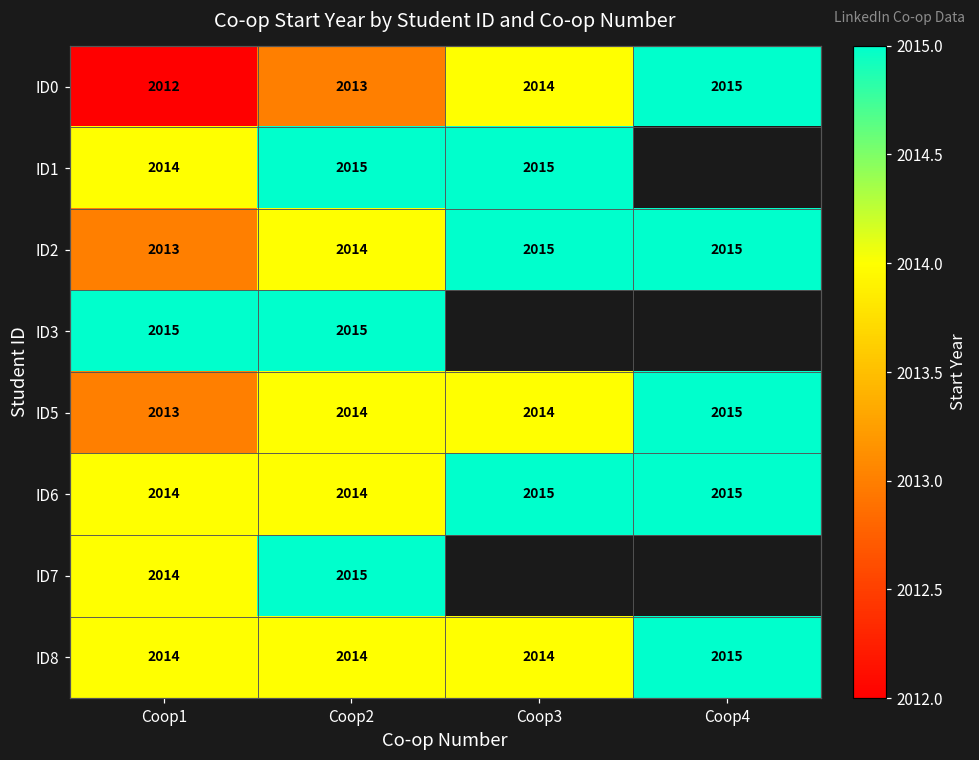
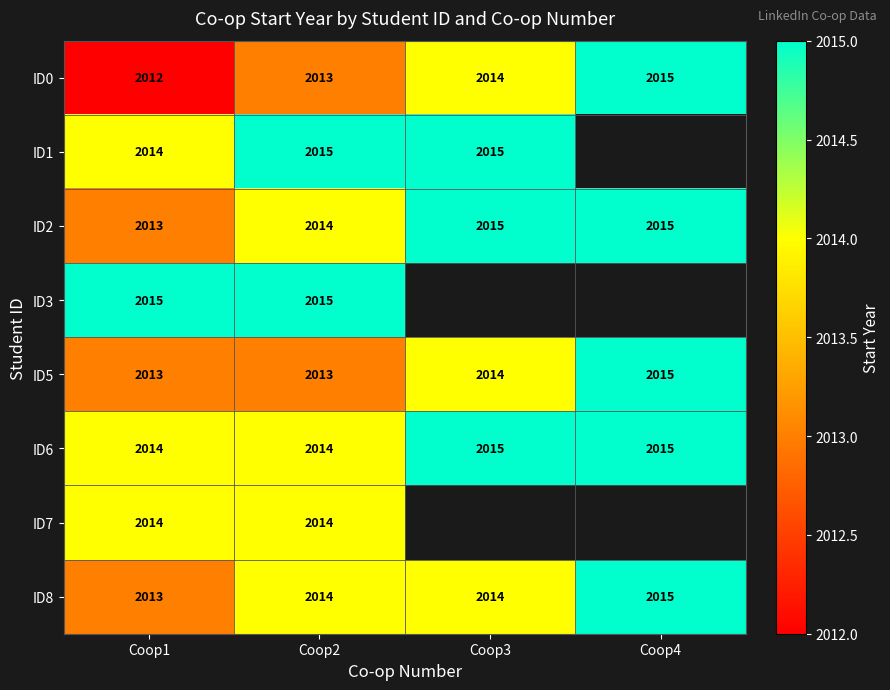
ID5, Coop2: 2014 -> 2013
ID7, Coop2: 2015 -> 2014
ID8, Coop1: 2014 -> 2013
